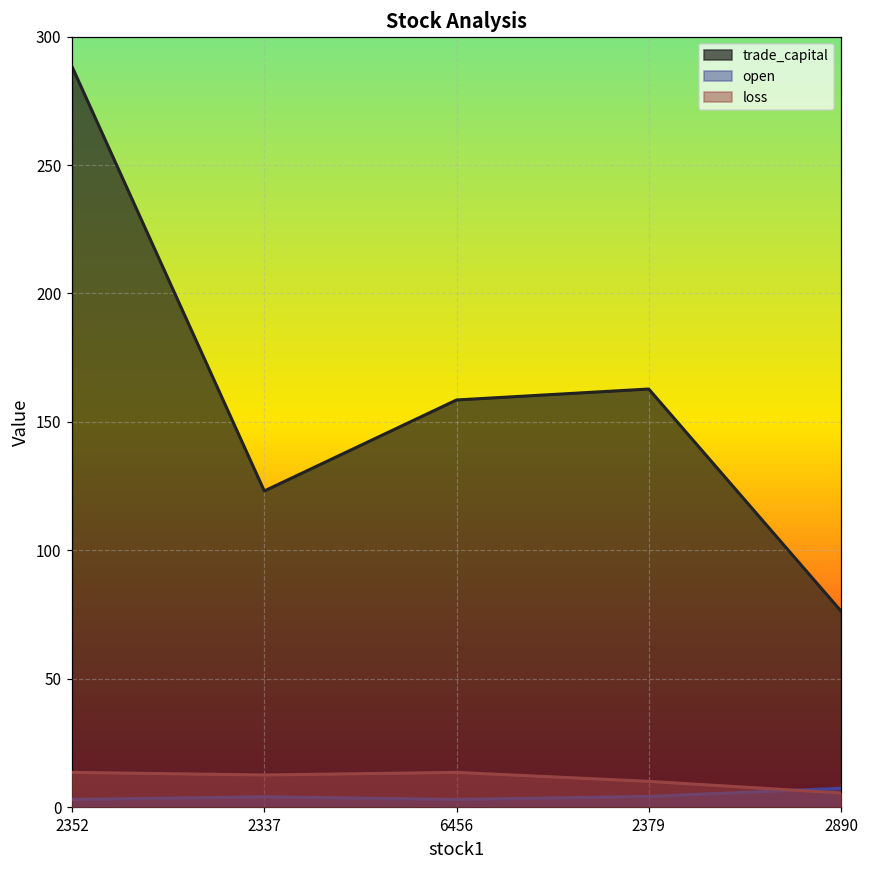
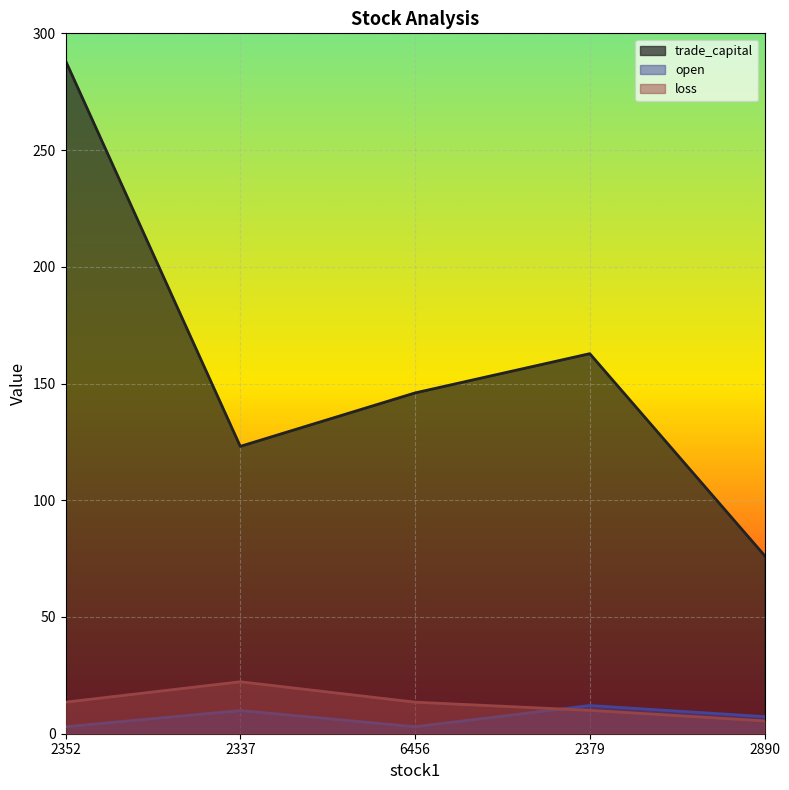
open, 2337: 4 -> 10
loss, 2337: 13 -> 22
trade_capital, 6456: 159 -> 146
open, 2379: 4 -> 12
